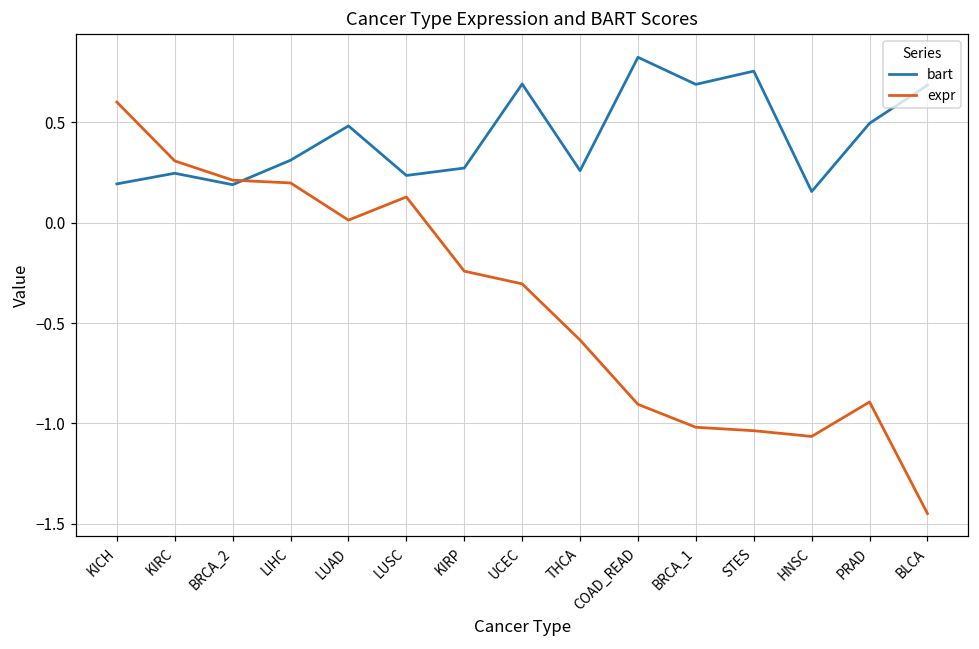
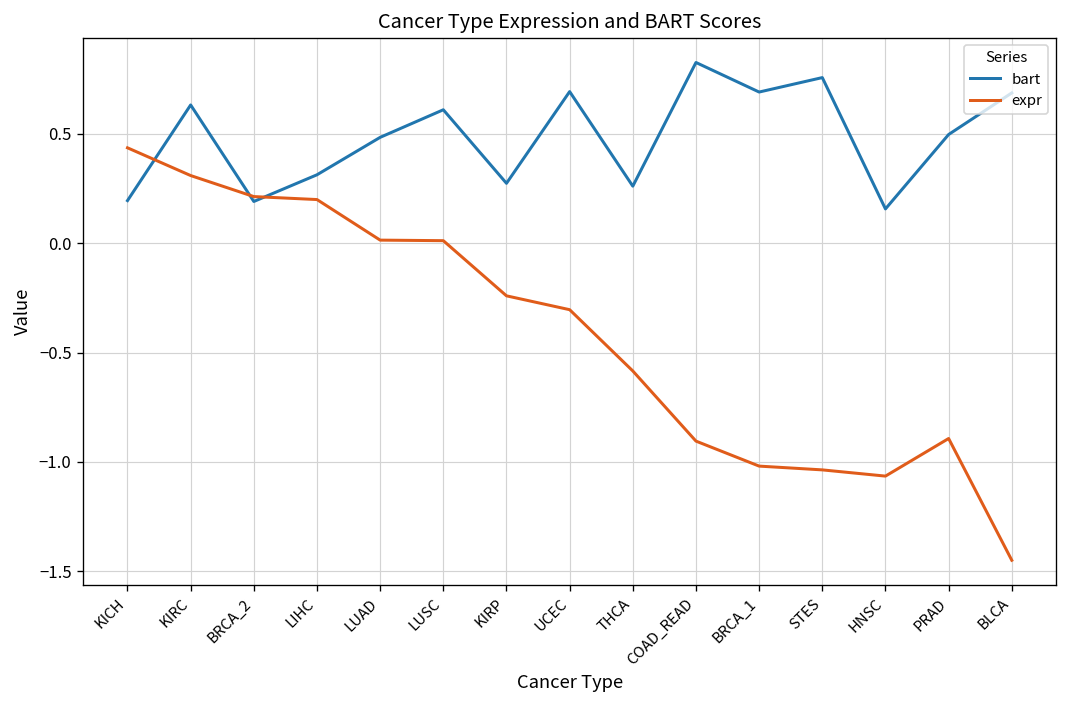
expr, KICH: 0.60 -> 0.44
bart, KIRC: 0.25 -> 0.63
bart, LUSC: 0.24 -> 0.61
expr, LUSC: 0.13 -> 0.01
